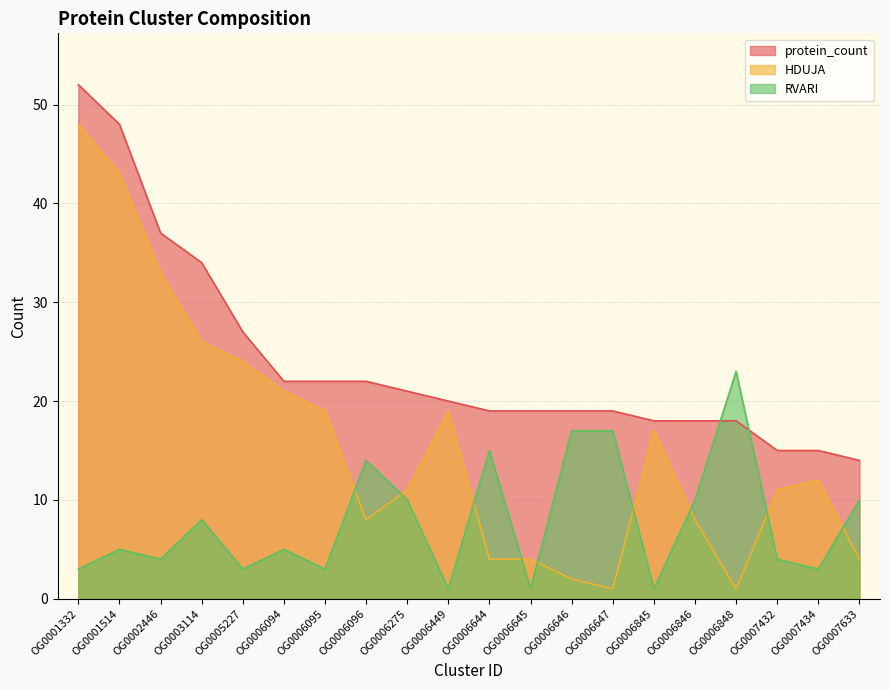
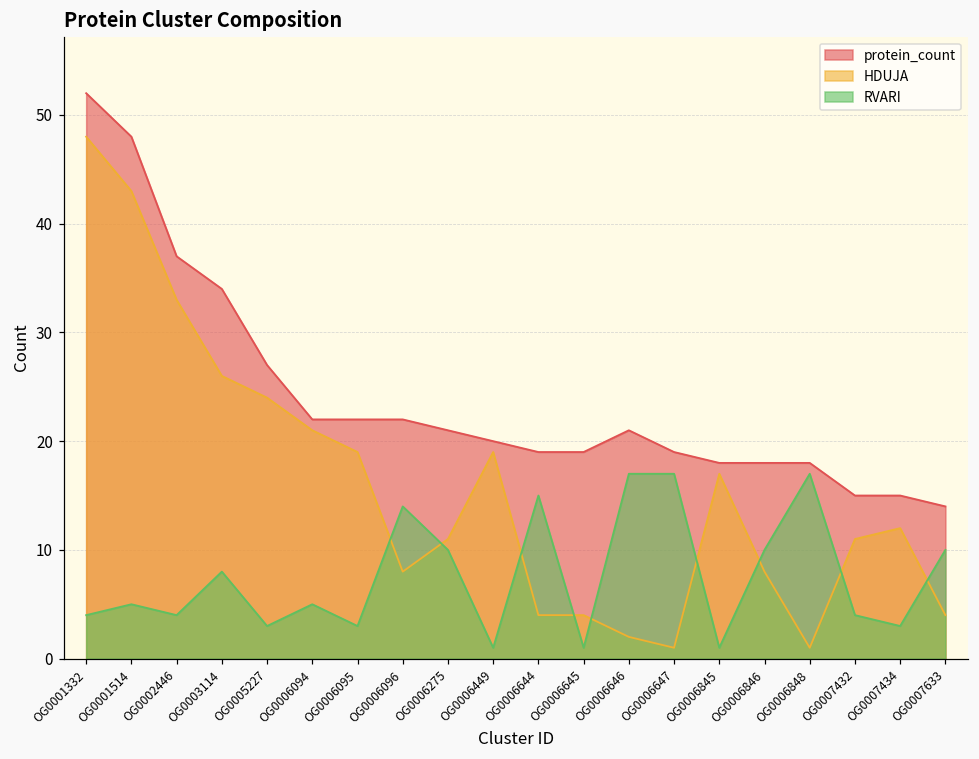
RVARI, OG0001332: 3 -> 4
protein_count, OG0006646: 19 -> 21
RVARI, OG0006848: 23 -> 17
